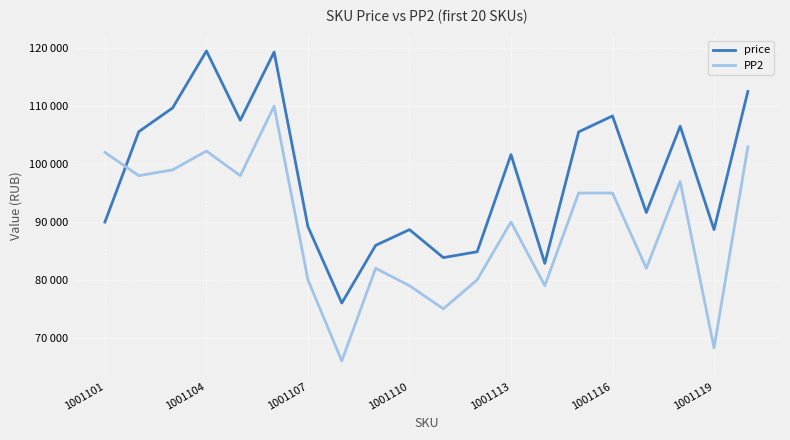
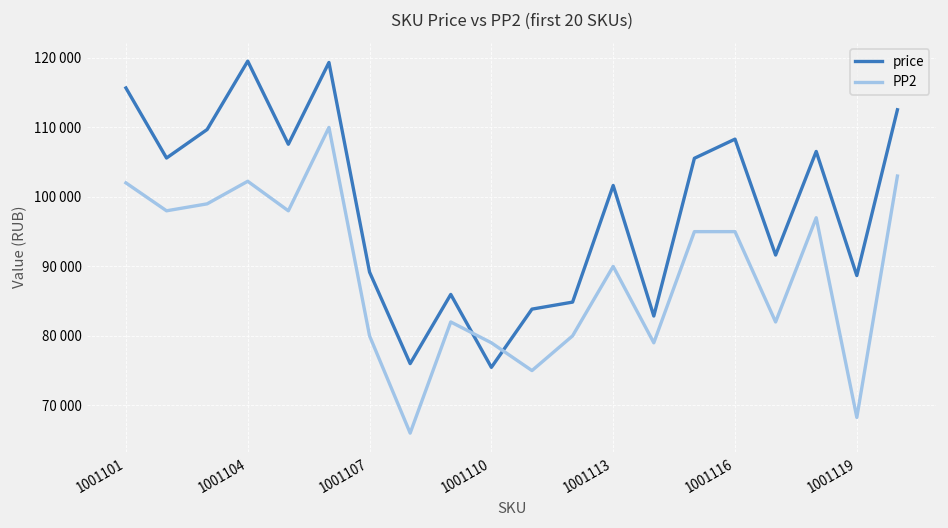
price, 1001101: 90000 -> 116000
price, 1001110: 89000 -> 75000
